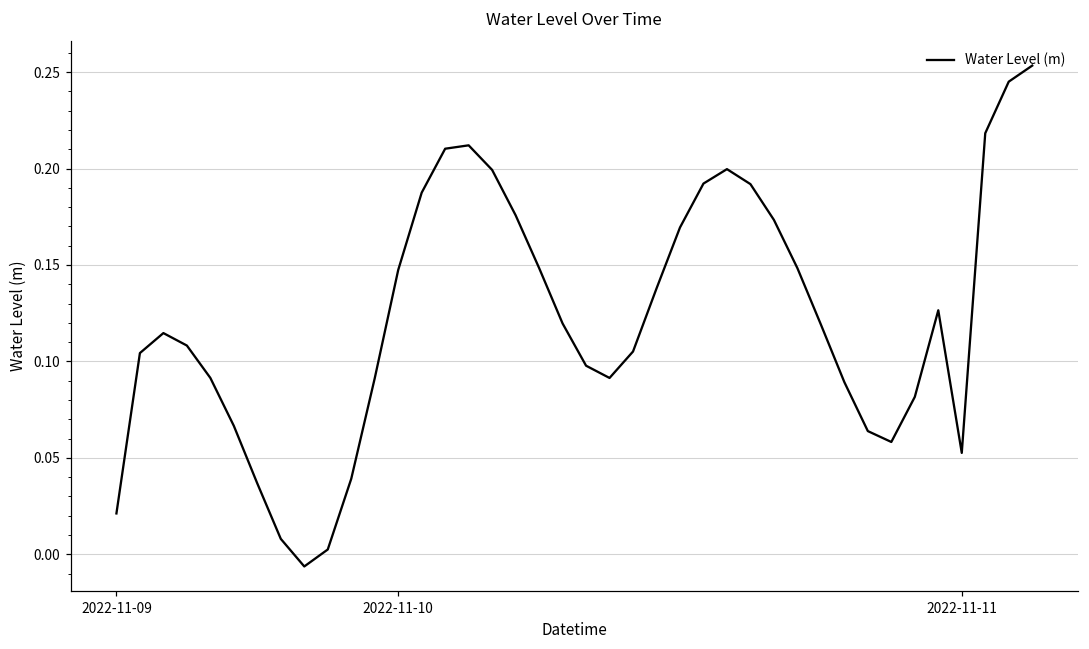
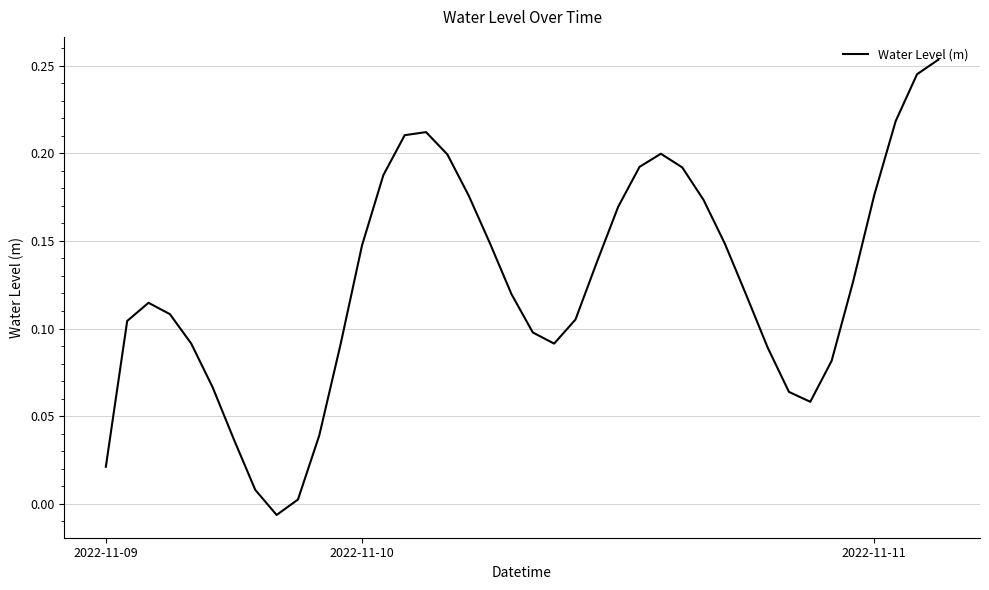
2022-11-11: 0.053 -> 0.176
